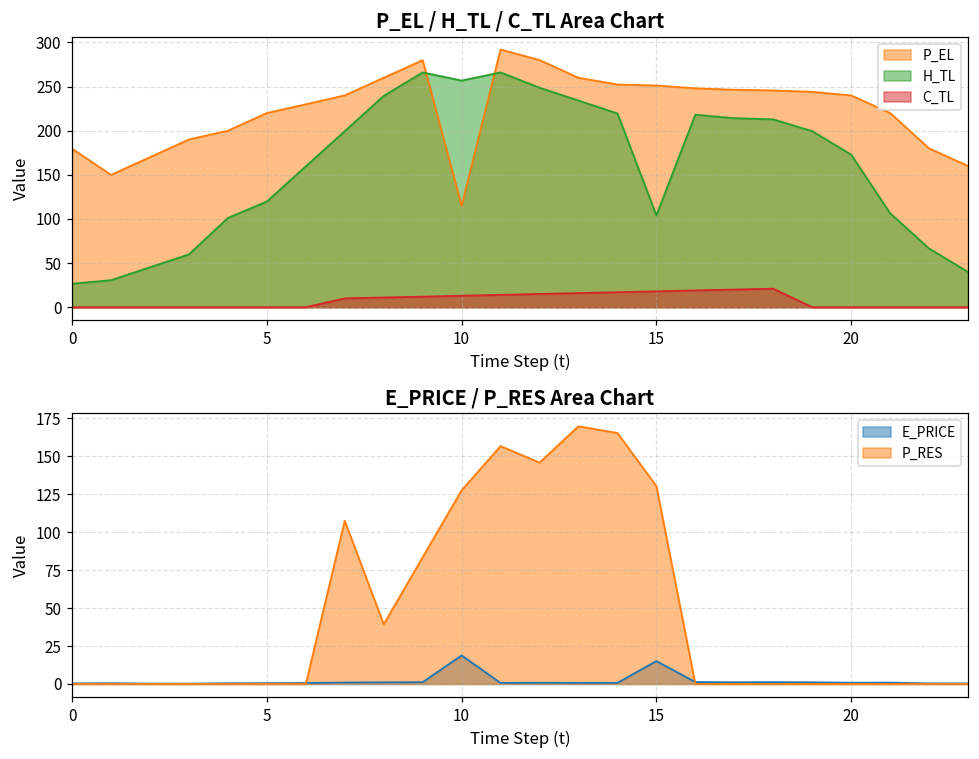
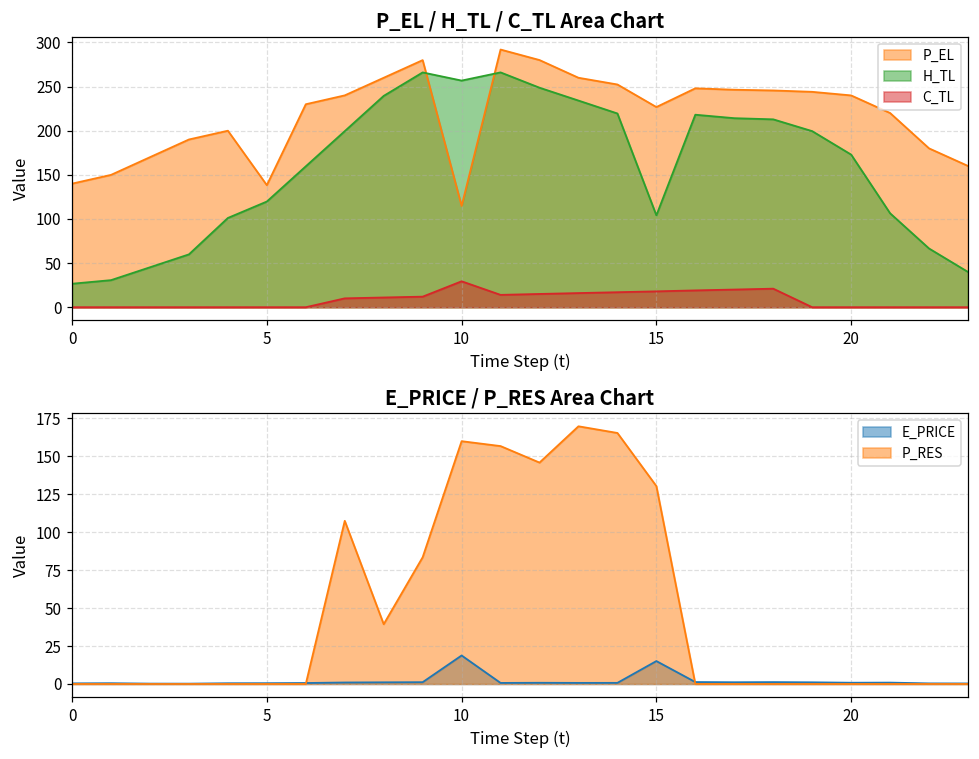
P_EL / H_TL / C_TL Area Chart, P_EL, 0: 180 -> 140
P_EL / H_TL / C_TL Area Chart, P_EL, 5: 220 -> 140
P_EL / H_TL / C_TL Area Chart, C_TL, 10: 10 -> 30
P_EL / H_TL / C_TL Area Chart, P_EL, 15: 250 -> 230
E_PRICE / P_RES Area Chart, P_RES, 10: 128 -> 160
